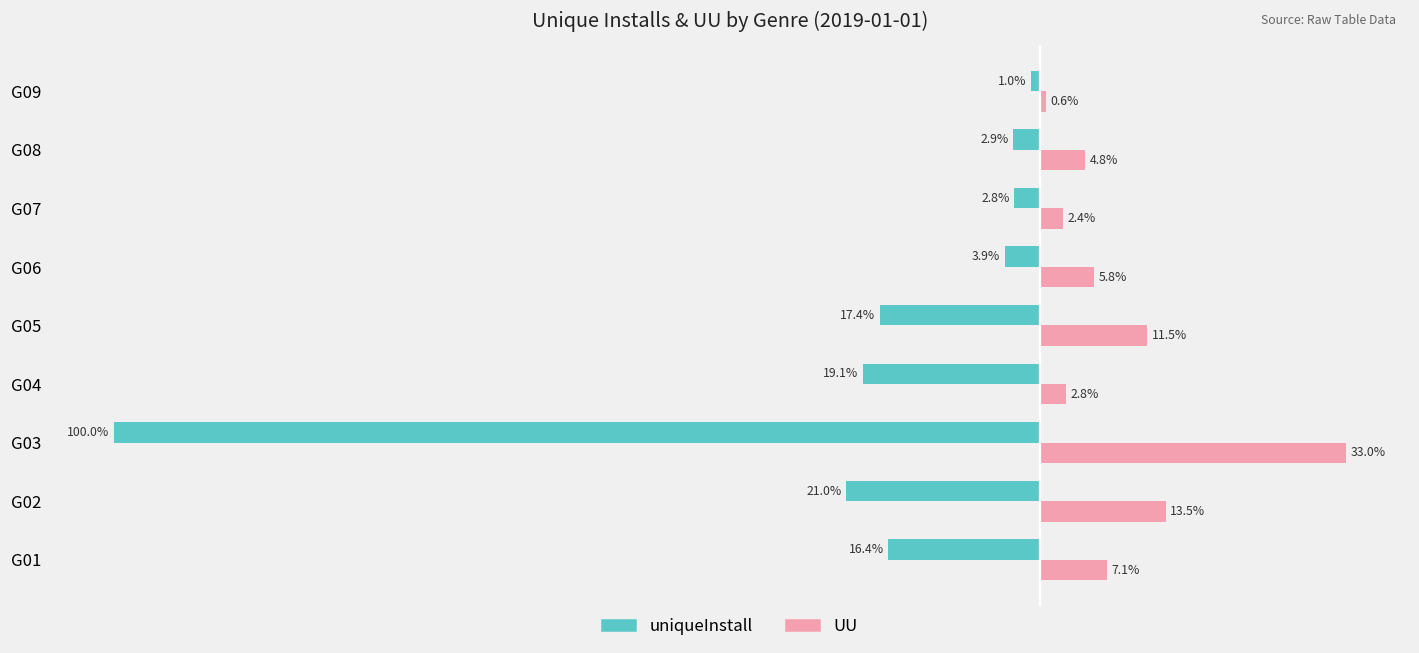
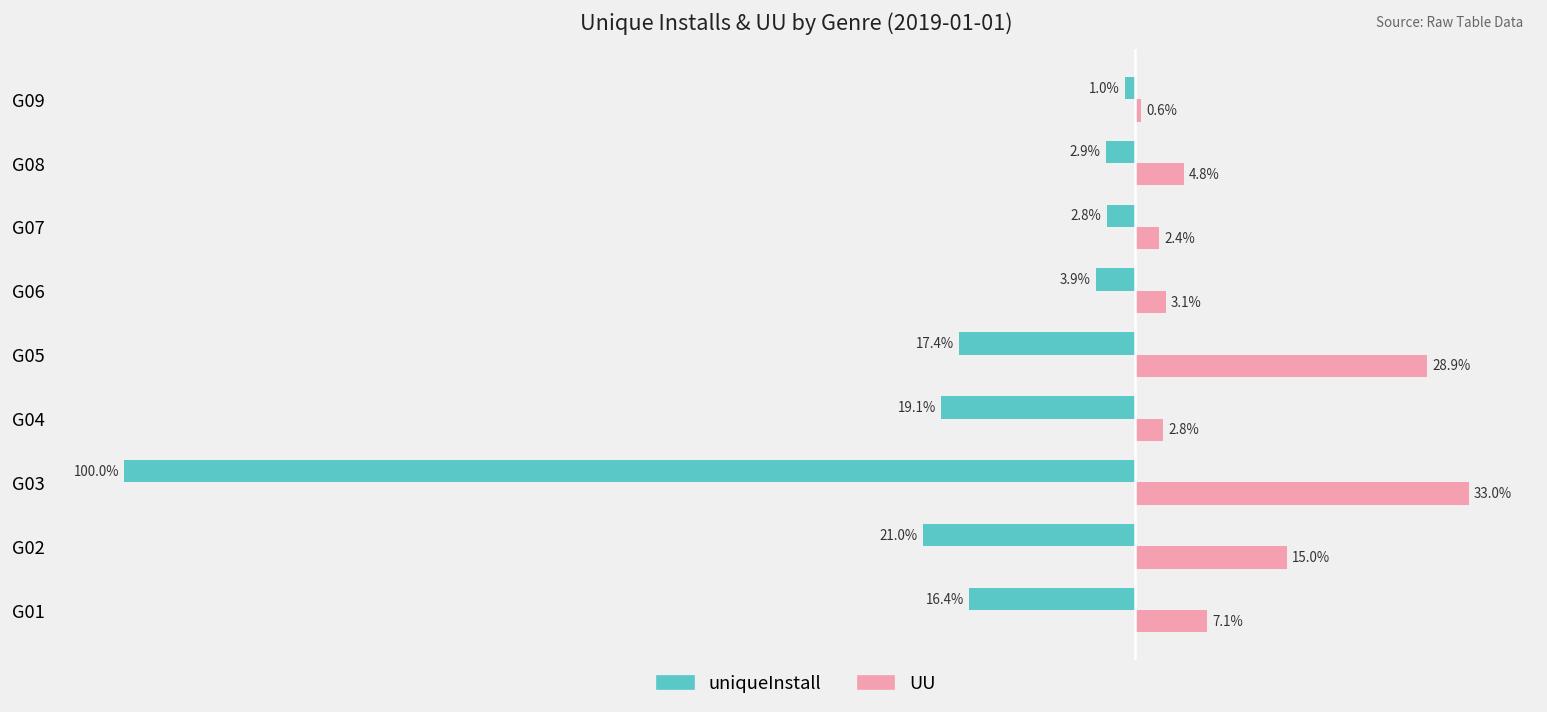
UU, G06: 5.8% -> 3.1%
UU, G05: 11.5% -> 28.9%
UU, G02: 13.5% -> 15.0%
